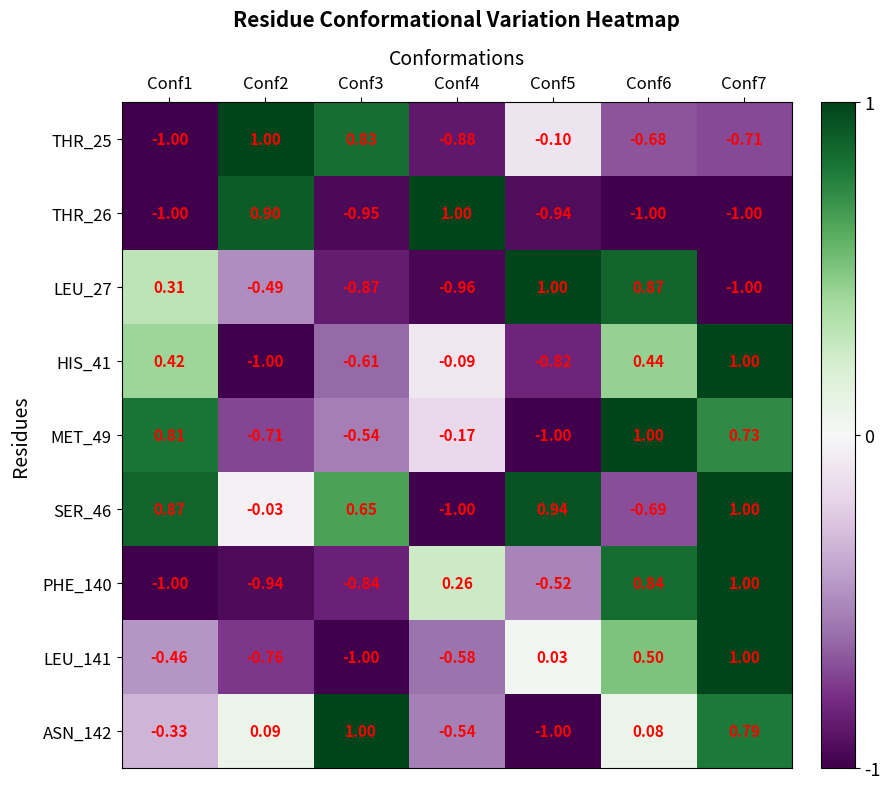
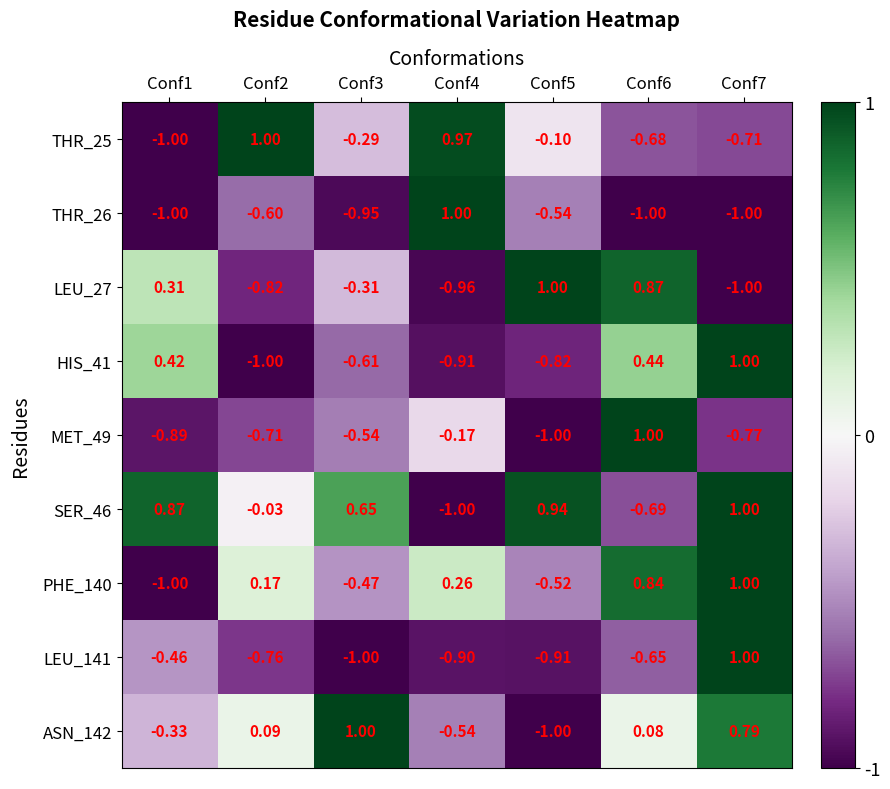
THR_25, Conf3: 0.83 -> -0.29
THR_25, Conf4: -0.88 -> 0.97
THR_26, Conf2: 0.90 -> -0.60
THR_26, Conf5: -0.94 -> -0.54
LEU_27, Conf2: -0.49 -> -0.82
LEU_27, Conf3: -0.87 -> -0.31
HIS_41, Conf4: -0.09 -> -0.91
MET_49, Conf1: 0.81 -> -0.89
MET_49, Conf7: 0.73 -> -0.77
PHE_140, Conf2: -0.94 -> 0.17
PHE_140, Conf3: -0.84 -> -0.47
LEU_141, Conf4: -0.58 -> -0.90
LEU_141, Conf5: 0.03 -> -0.91
LEU_141, Conf6: 0.50 -> -0.65
